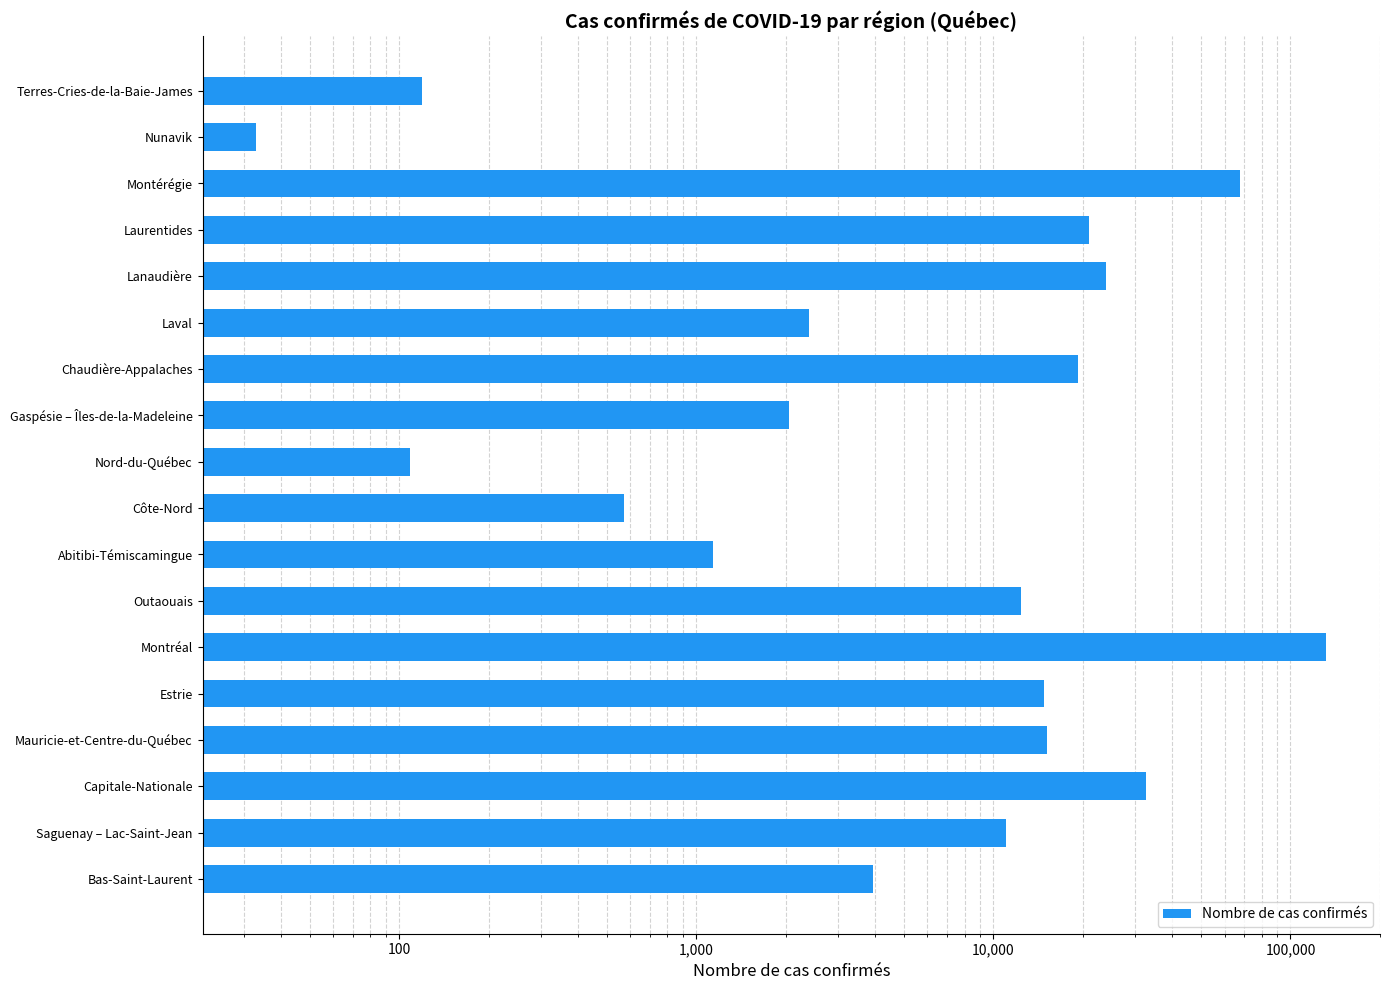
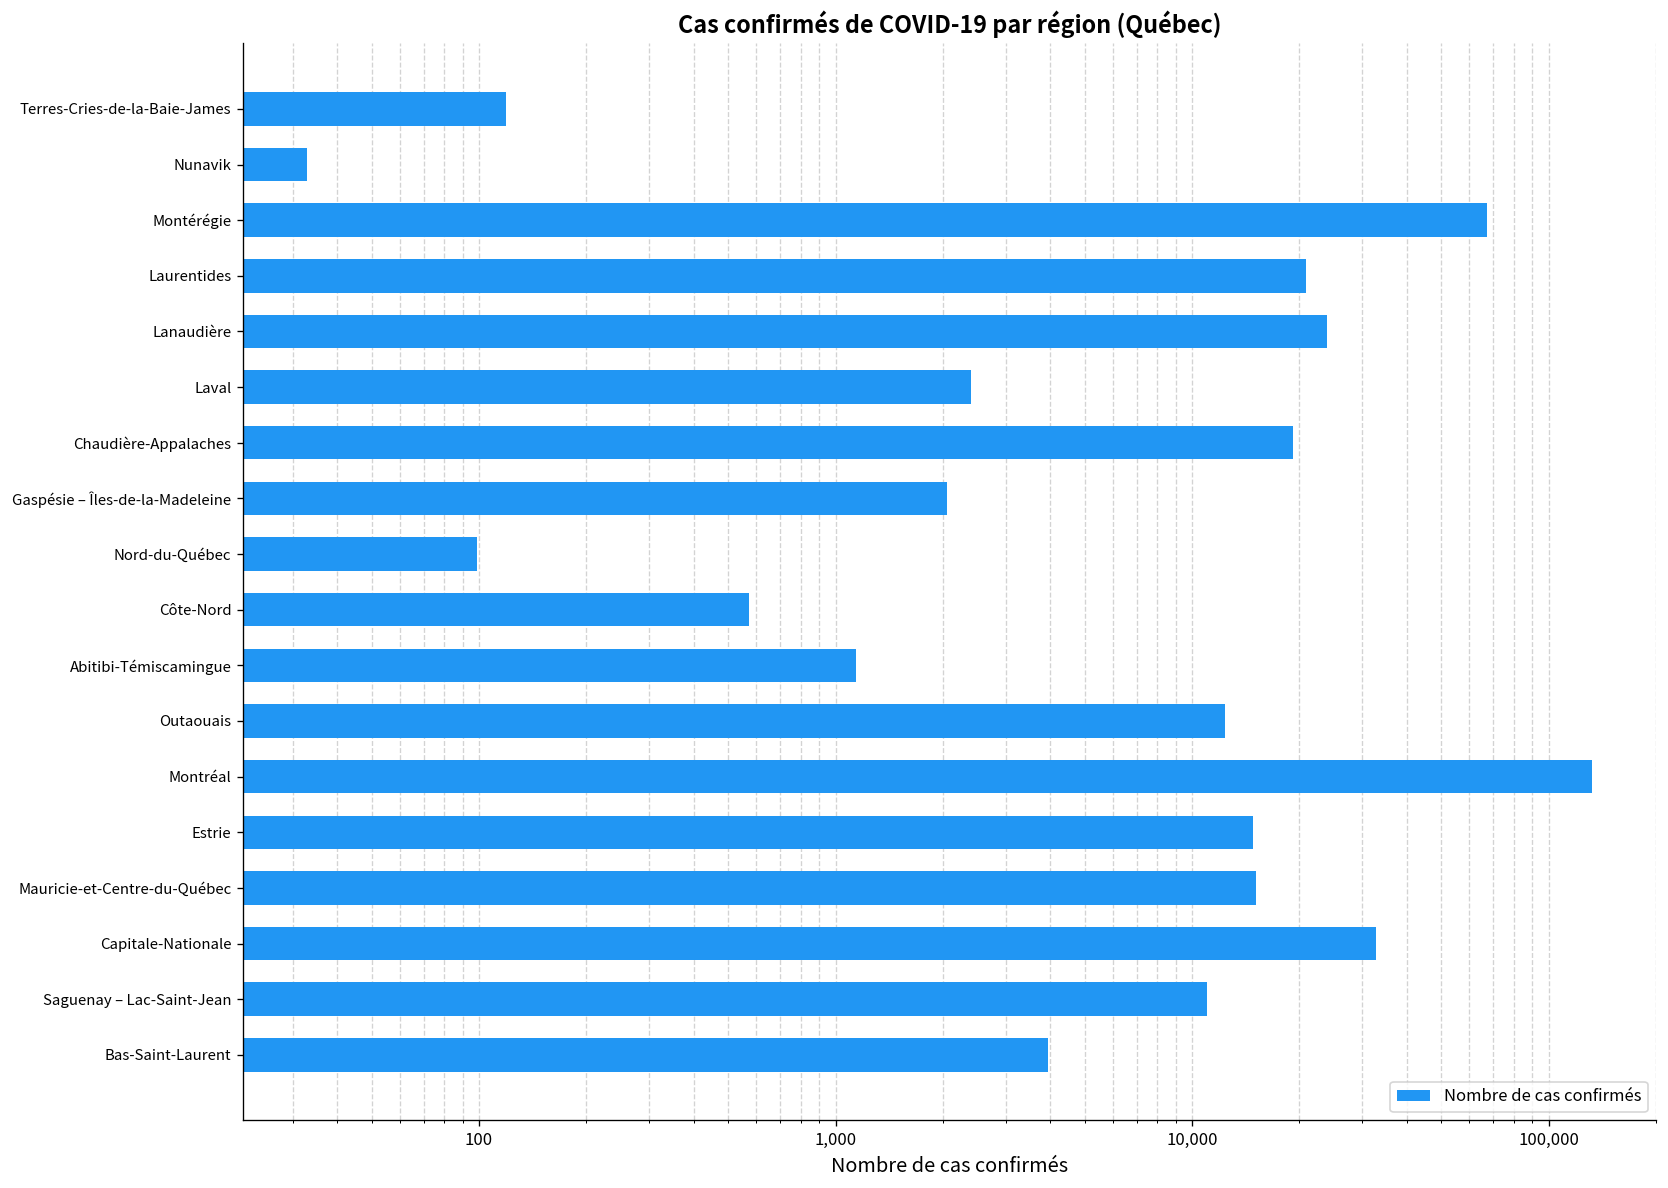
Nord-du-Québec: 109 -> 99
